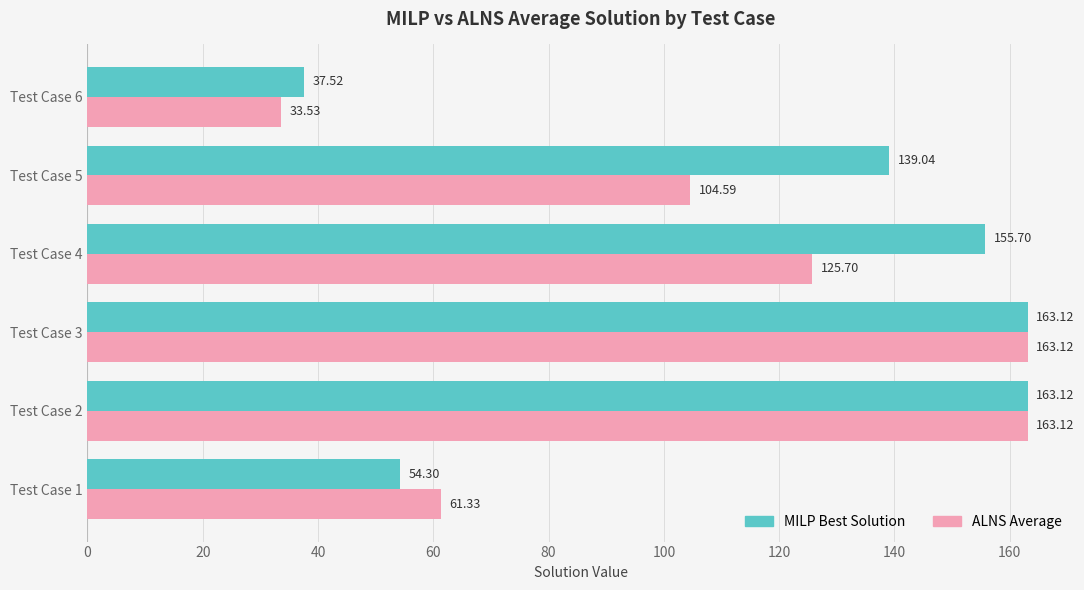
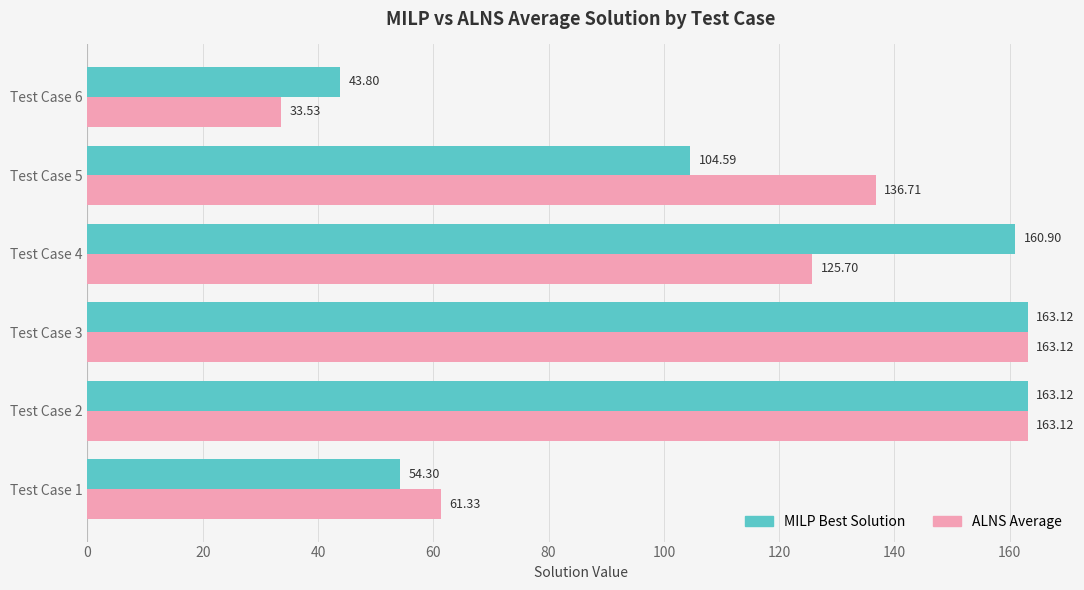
MILP Best Solution, Test Case 6: 37.52 -> 43.80
MILP Best Solution, Test Case 5: 139.04 -> 104.59
ALNS Average, Test Case 5: 104.59 -> 136.71
MILP Best Solution, Test Case 4: 155.70 -> 160.90
